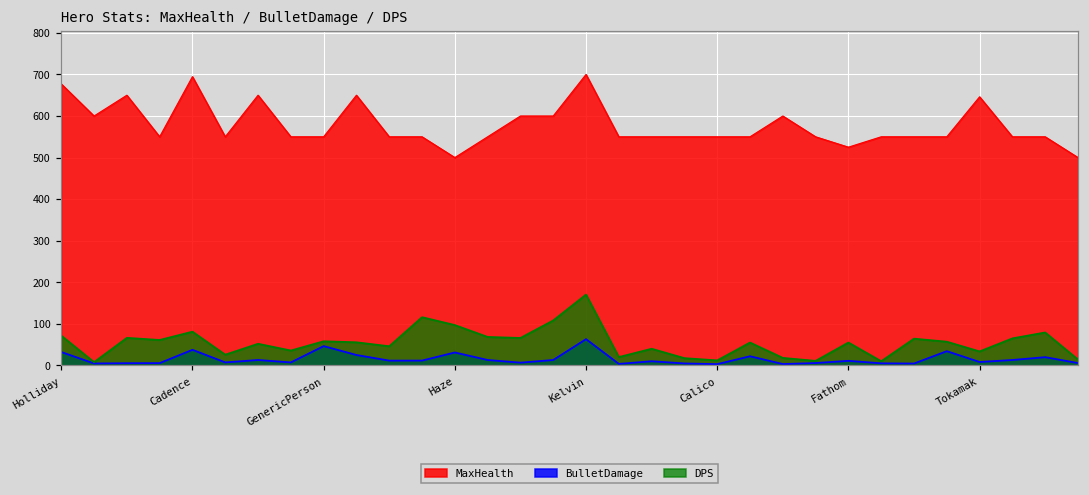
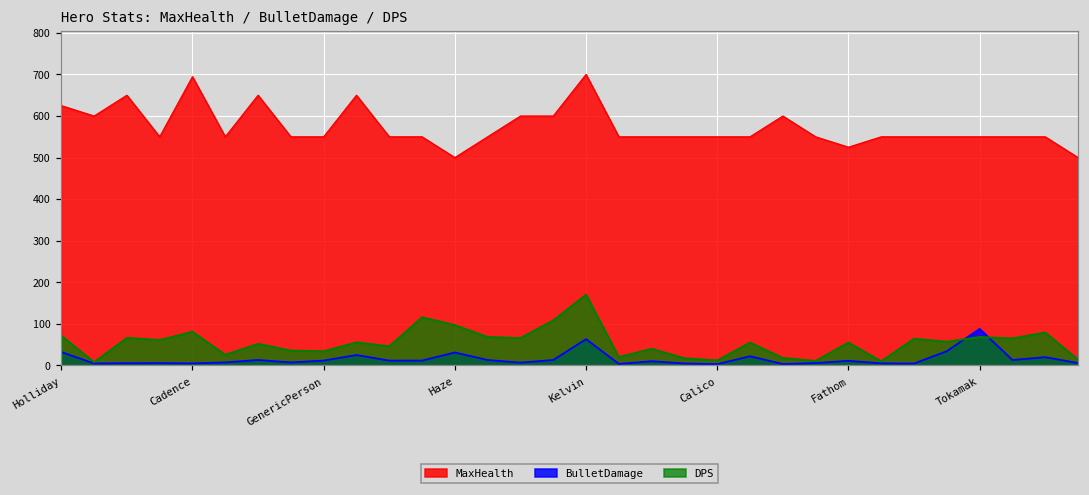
MaxHealth, Holliday: 680 -> 630
BulletDamage, Cadence: 40 -> 0
BulletDamage, GenericPerson: 50 -> 10
DPS, GenericPerson: 60 -> 30
MaxHealth, Tokamak: 650 -> 550
BulletDamage, Tokamak: 10 -> 90
DPS, Tokamak: 30 -> 70
